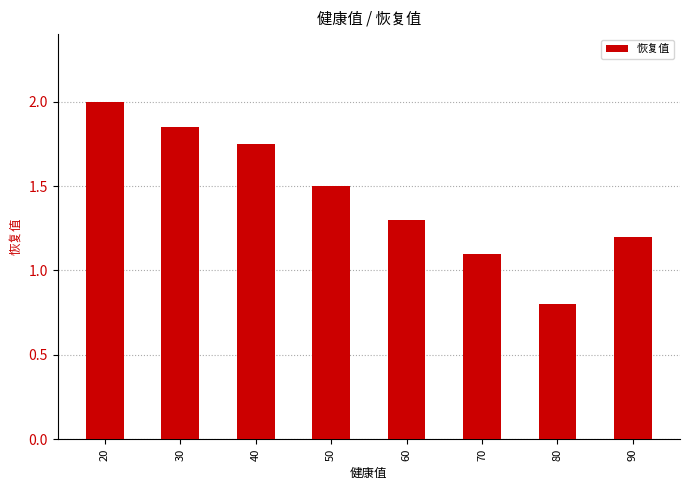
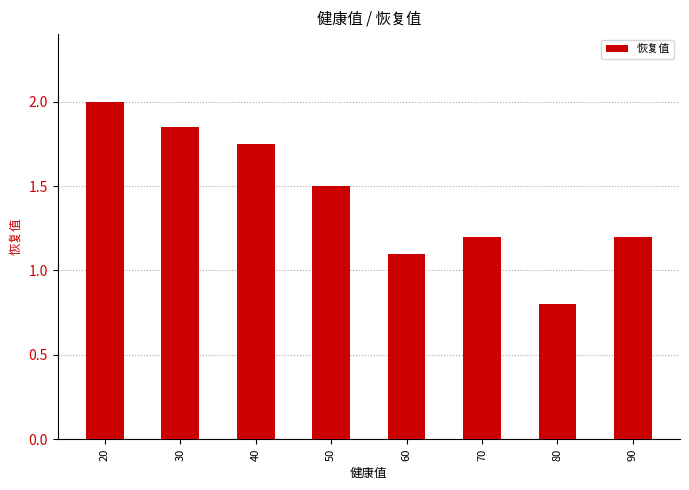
60: 1.3 -> 1.1
70: 1.1 -> 1.2
